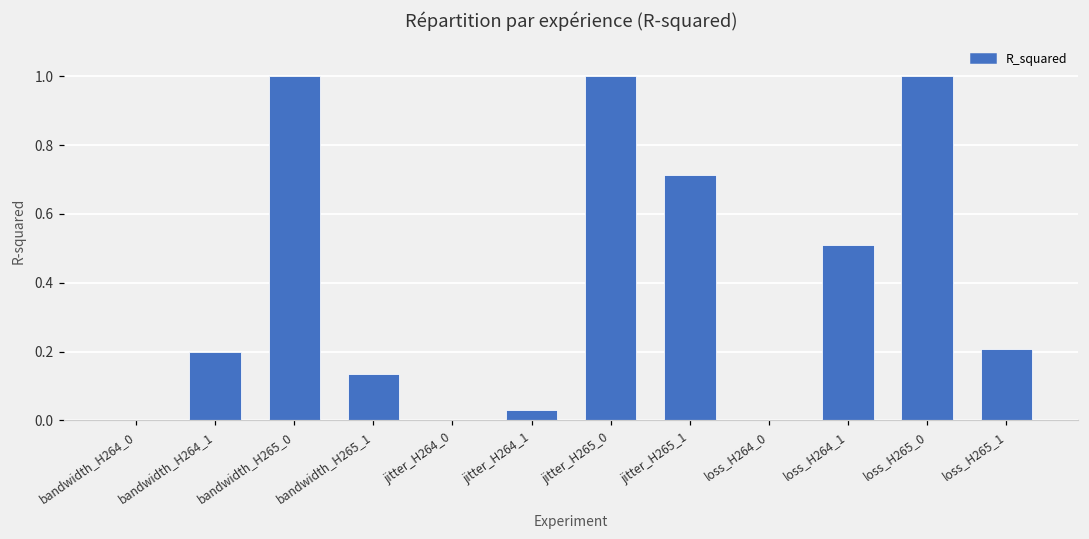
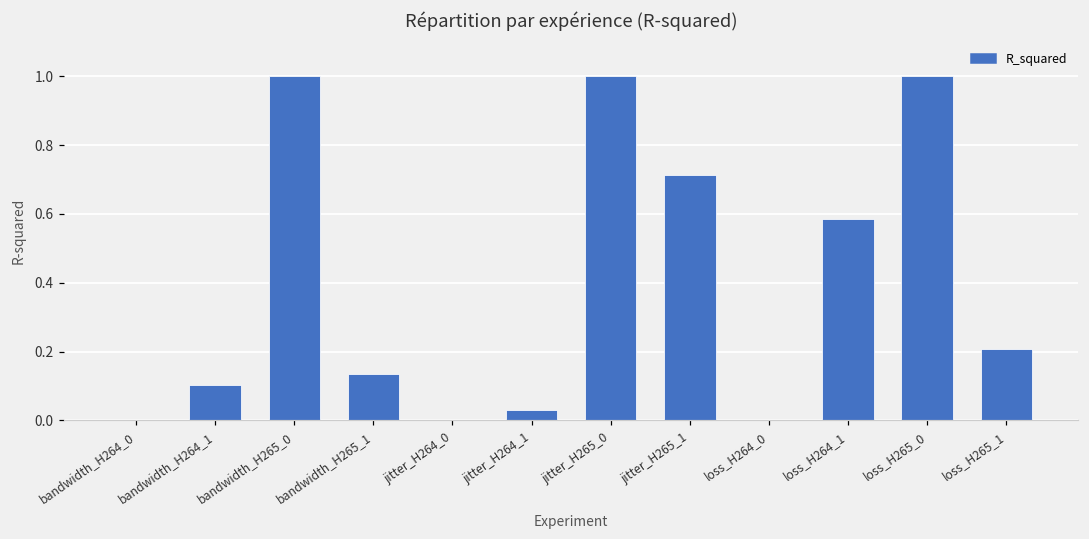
bandwidth_H264_1: 0.20 -> 0.10
loss_H264_1: 0.51 -> 0.59
